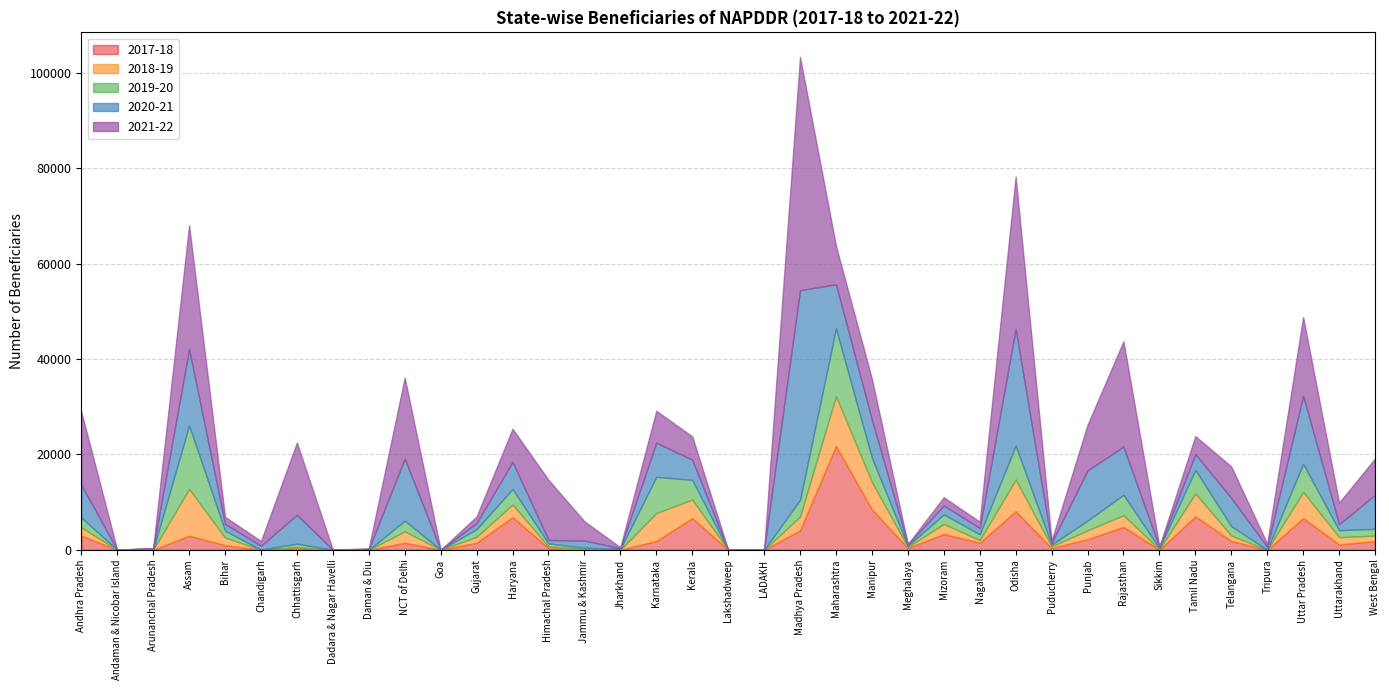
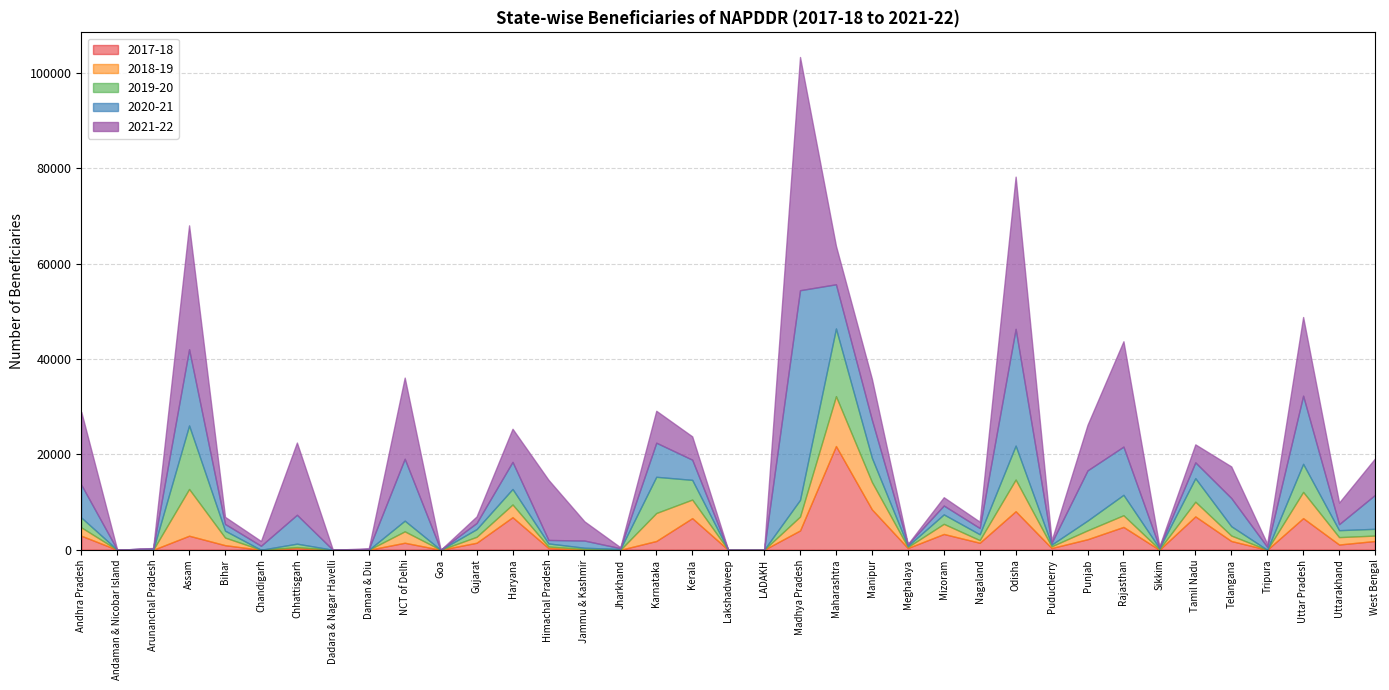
2018-19, Tamil Nadu: 5000 -> 3000
